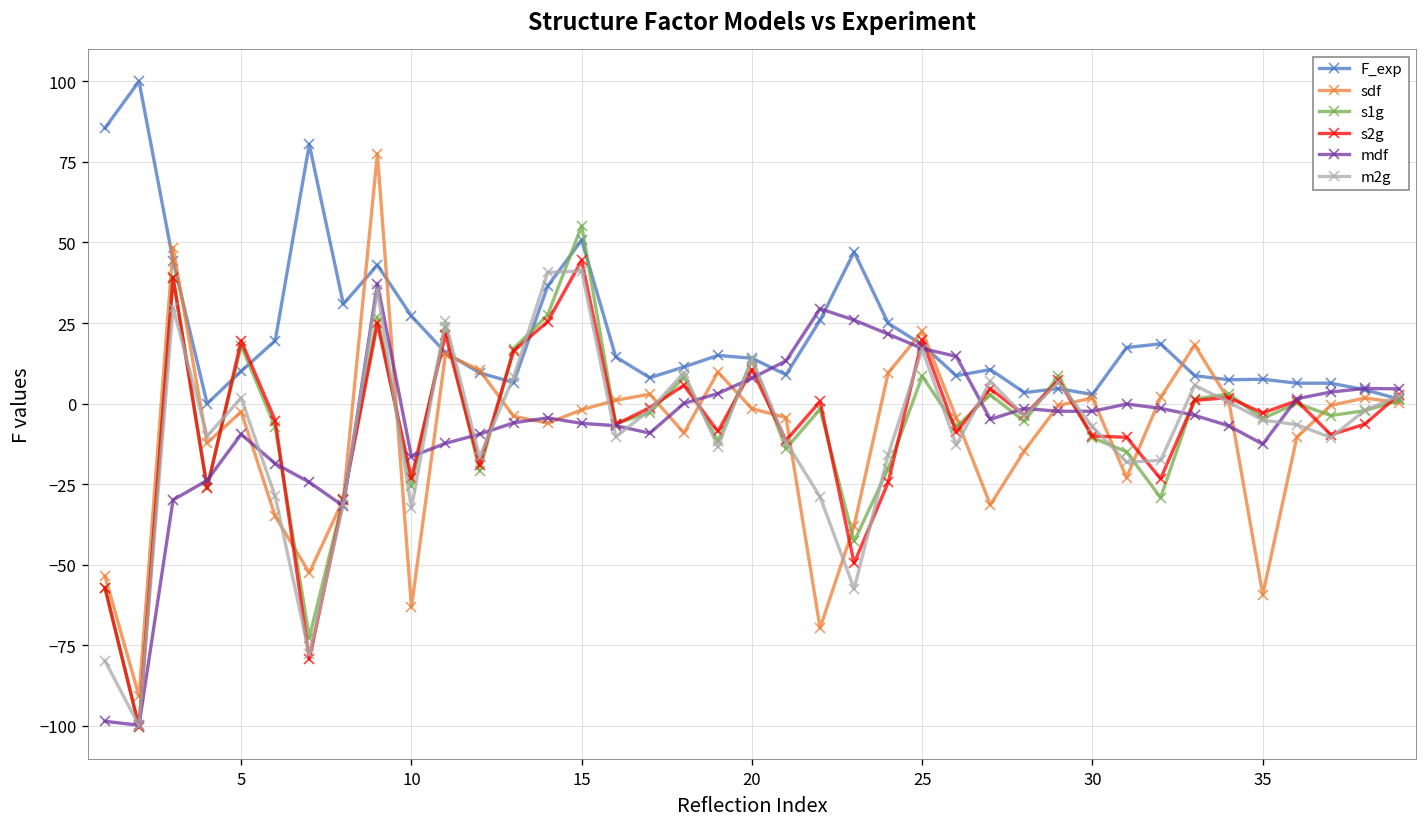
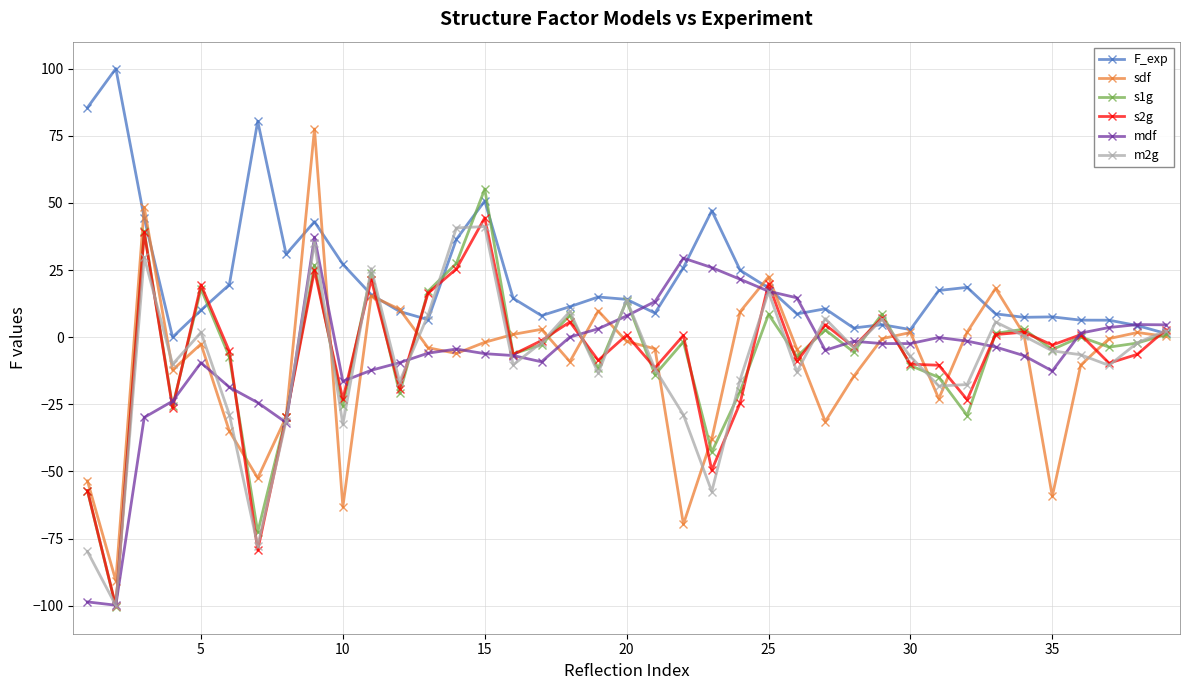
s2g, 20: 11 -> 1
